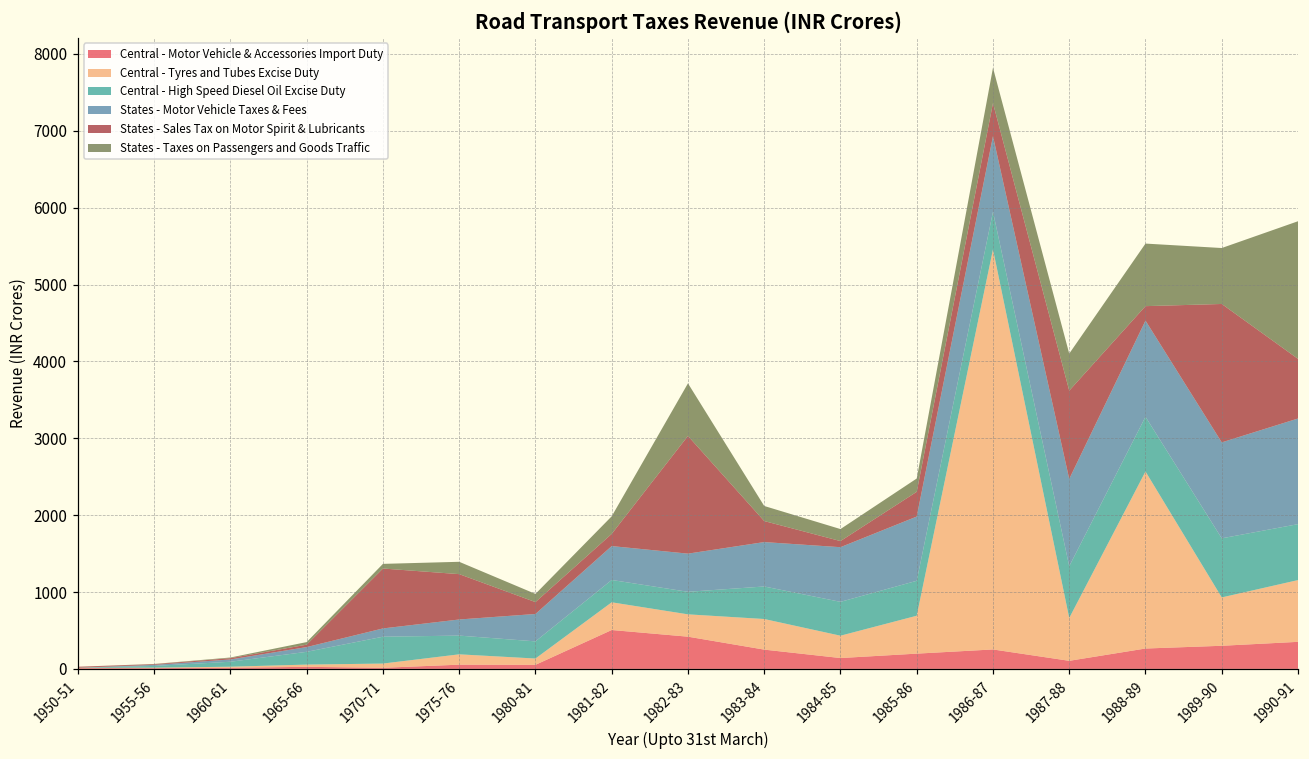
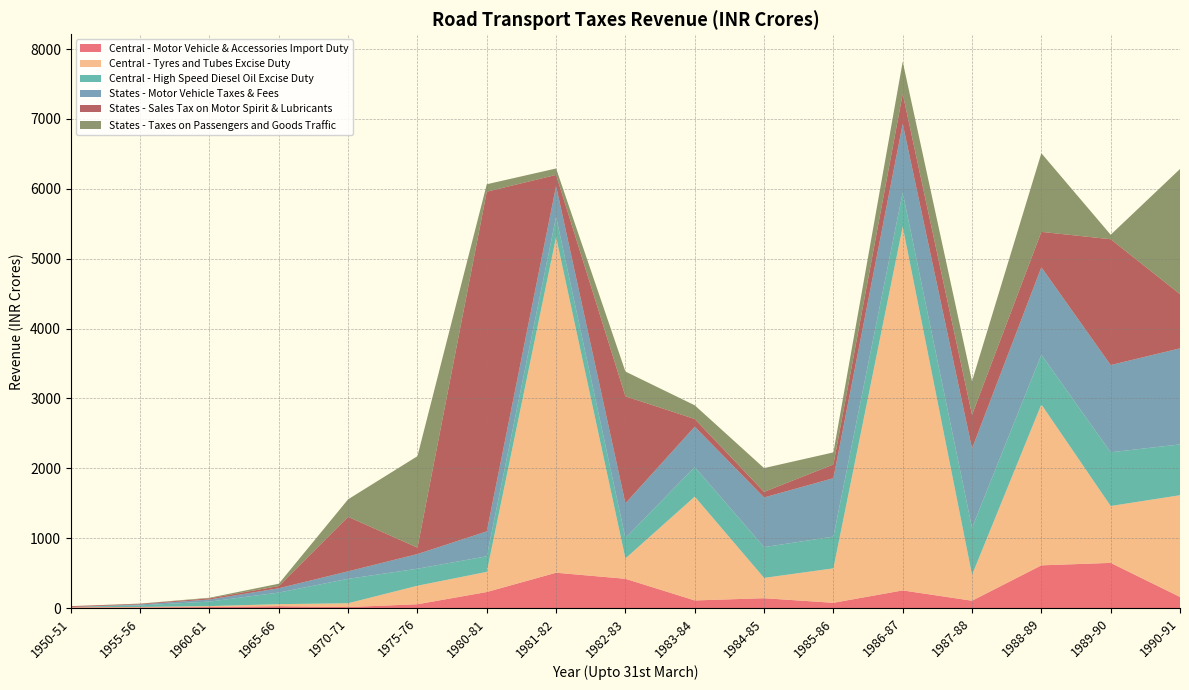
States - Taxes on Passengers and Goods Traffic, 1970-71: 100 -> 300
Central - Tyres and Tubes Excise Duty, 1975-76: 100 -> 300
States - Sales Tax on Motor Spirit & Lubricants, 1975-76: 600 -> 100
States - Taxes on Passengers and Goods Traffic, 1975-76: 200 -> 1300
Central - Motor Vehicle & Accessories Import Duty, 1980-81: 100 -> 200
Central - Tyres and Tubes Excise Duty, 1980-81: 100 -> 300
States - Sales Tax on Motor Spirit & Lubricants, 1980-81: 200 -> 4900
Central - Tyres and Tubes Excise Duty, 1981-82: 400 -> 4800
States - Taxes on Passengers and Goods Traffic, 1981-82: 200 -> 100
States - Taxes on Passengers and Goods Traffic, 1982-83: 700 -> 400
Central - Motor Vehicle & Accessories Import Duty, 1983-84: 300 -> 100
Central - Tyres and Tubes Excise Duty, 1983-84: 400 -> 1500
States - Sales Tax on Motor Spirit & Lubricants, 1983-84: 300 -> 100
States - Taxes on Passengers and Goods Traffic, 1984-85: 200 -> 300
Central - Motor Vehicle & Accessories Import Duty, 1985-86: 200 -> 100
States - Sales Tax on Motor Spirit & Lubricants, 1985-86: 300 -> 200
Central - Tyres and Tubes Excise Duty, 1987-88: 600 -> 400
States - Sales Tax on Motor Spirit & Lubricants, 1987-88: 1100 -> 500
Central - Motor Vehicle & Accessories Import Duty, 1988-89: 300 -> 600
States - Sales Tax on Motor Spirit & Lubricants, 1988-89: 200 -> 500
States - Taxes on Passengers and Goods Traffic, 1988-89: 800 -> 1100
Central - Motor Vehicle & Accessories Import Duty, 1989-90: 300 -> 600
Central - Tyres and Tubes Excise Duty, 1989-90: 600 -> 800
States - Taxes on Passengers and Goods Traffic, 1989-90: 700 -> 100
Central - Motor Vehicle & Accessories Import Duty, 1990-91: 400 -> 200
Central - Tyres and Tubes Excise Duty, 1990-91: 800 -> 1500
